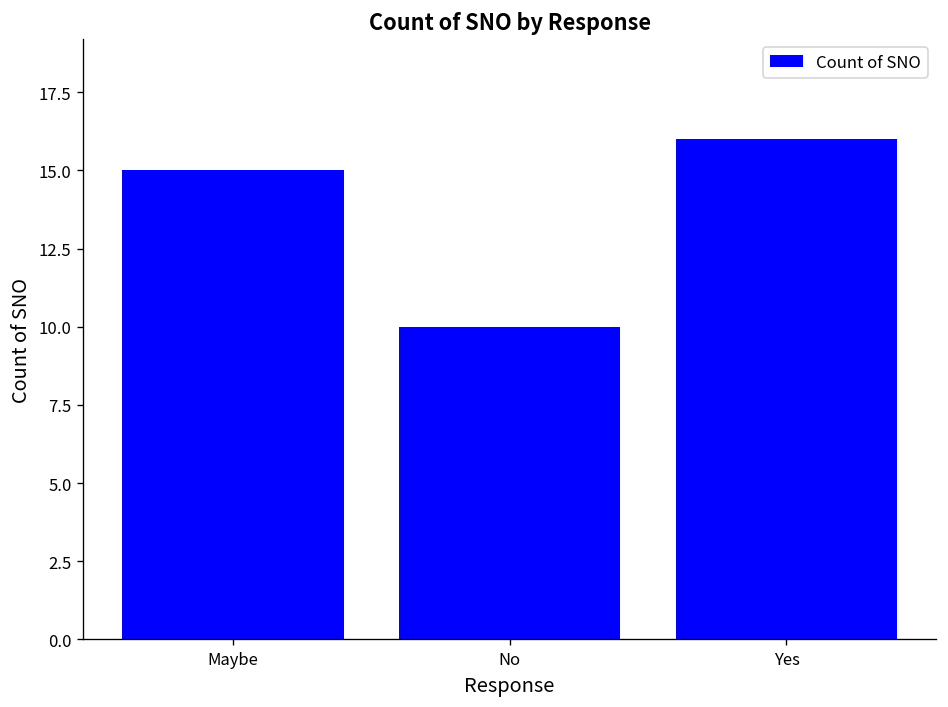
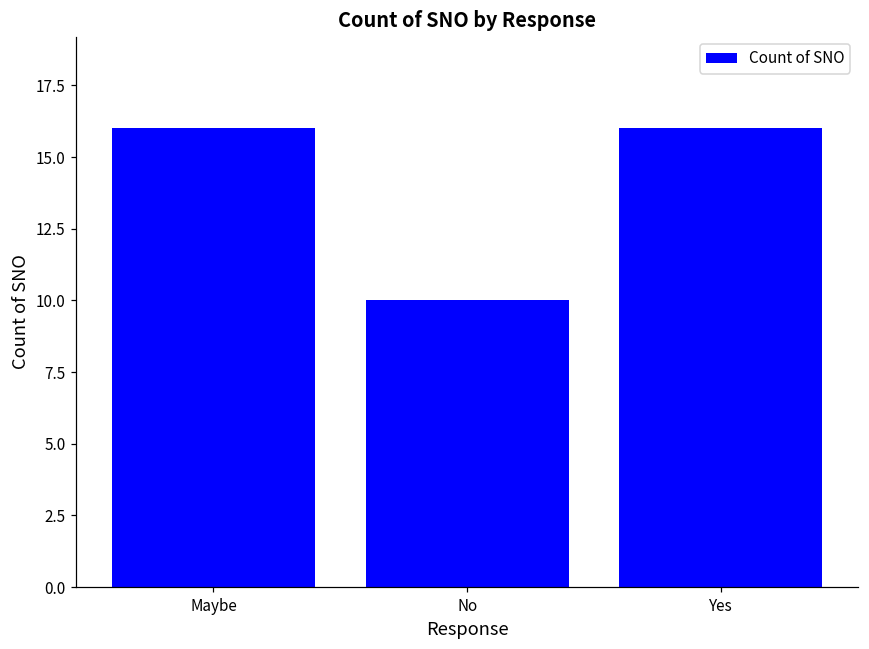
Maybe: 15 -> 16
